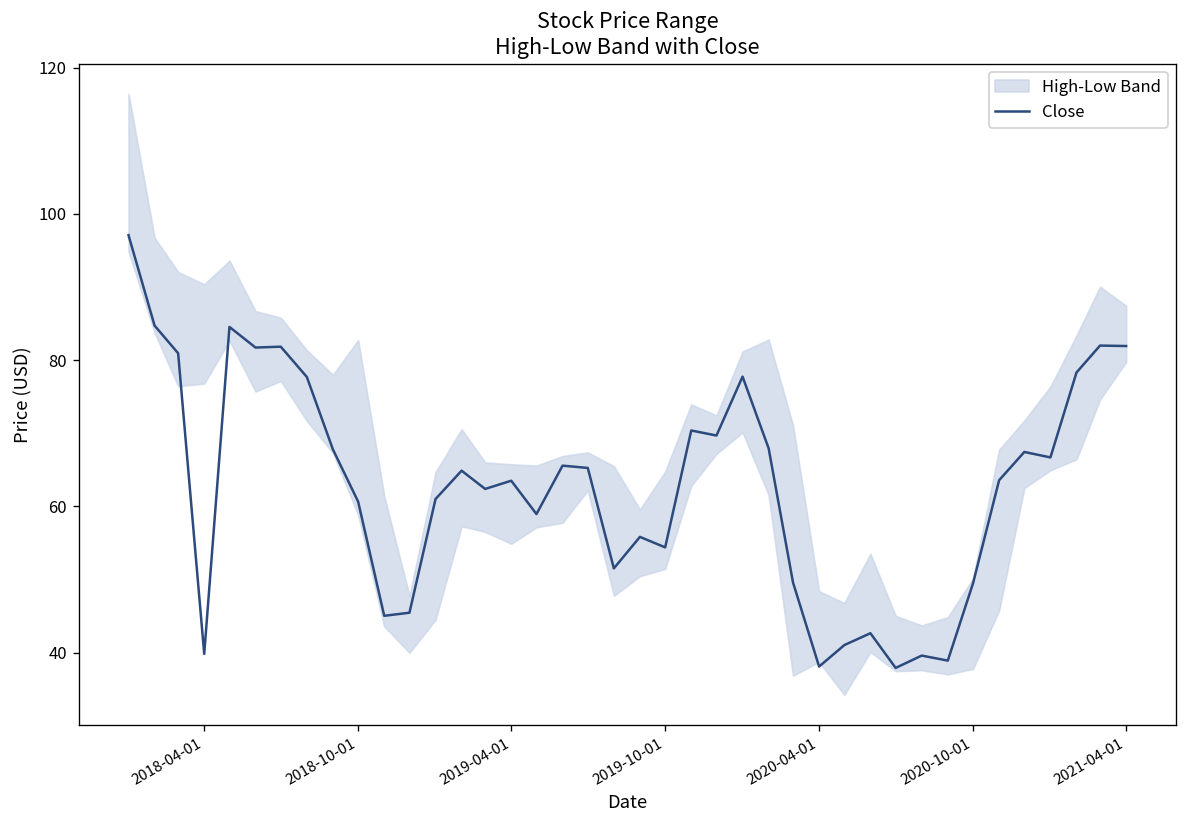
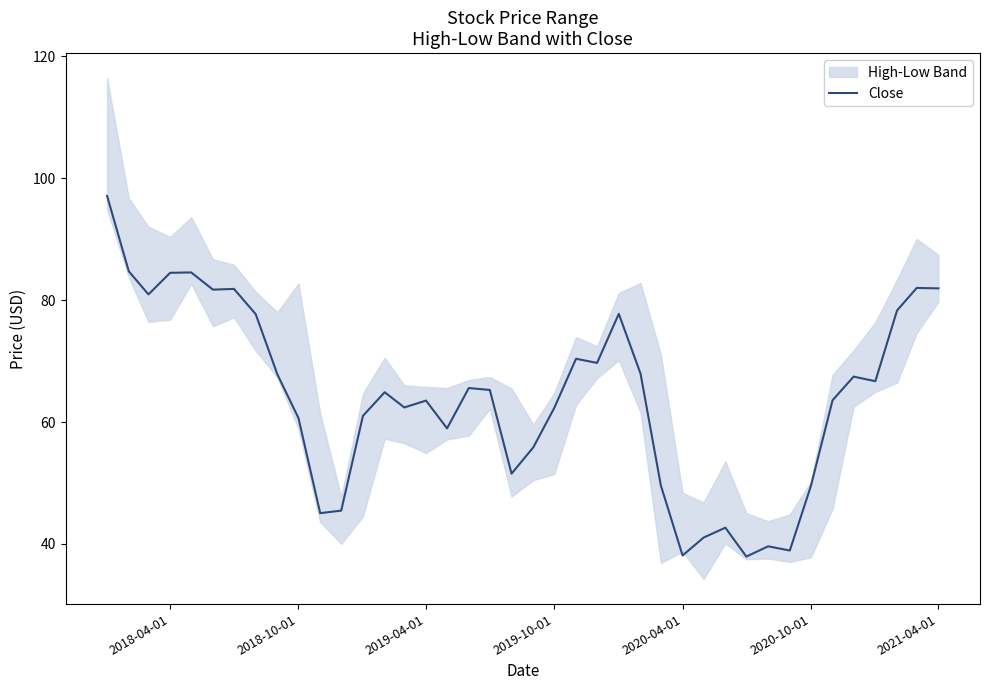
Close, 2018-04-01: 40 -> 84
Close, 2019-10-01: 54 -> 62
